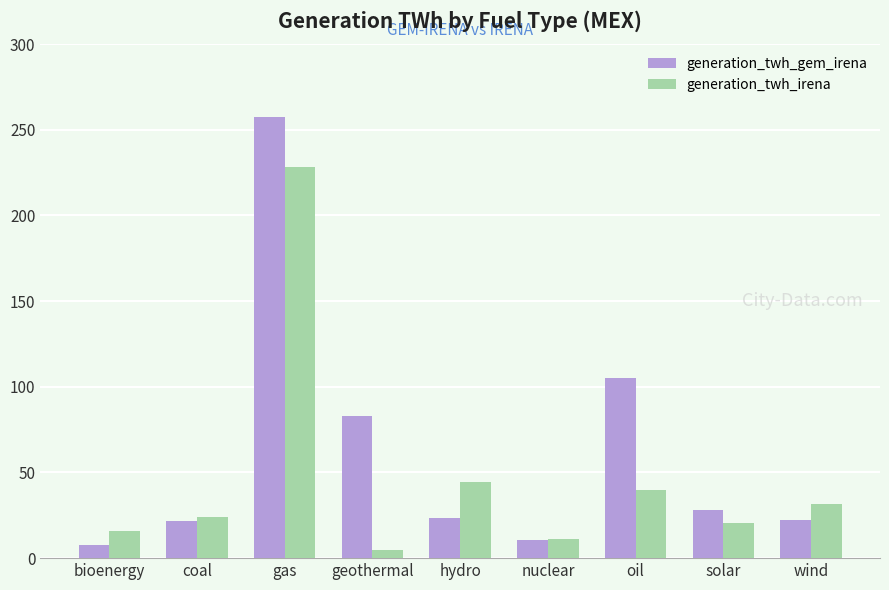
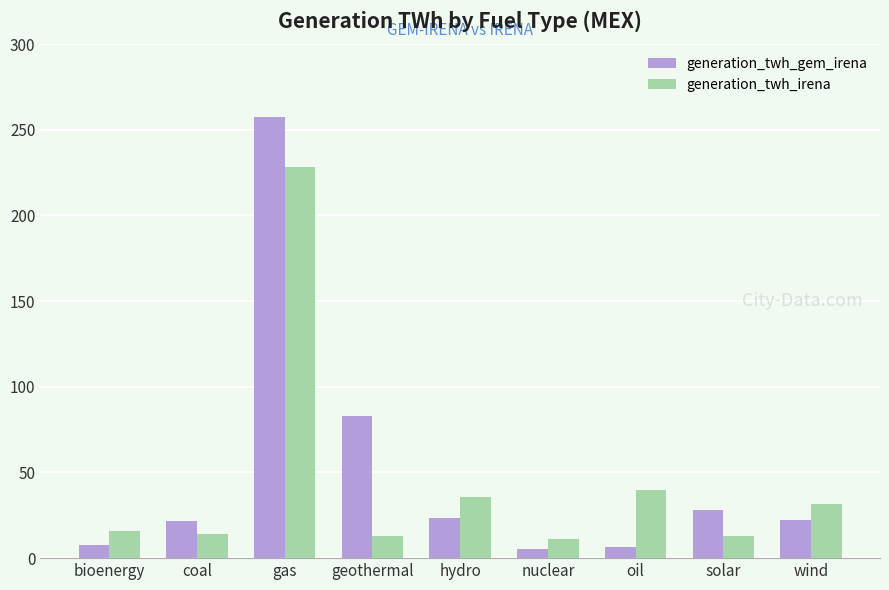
generation_twh_irena, coal: 24 -> 14
generation_twh_irena, geothermal: 5 -> 13
generation_twh_irena, hydro: 44 -> 36
generation_twh_gem_irena, nuclear: 11 -> 6
generation_twh_gem_irena, oil: 105 -> 7
generation_twh_irena, solar: 21 -> 13
